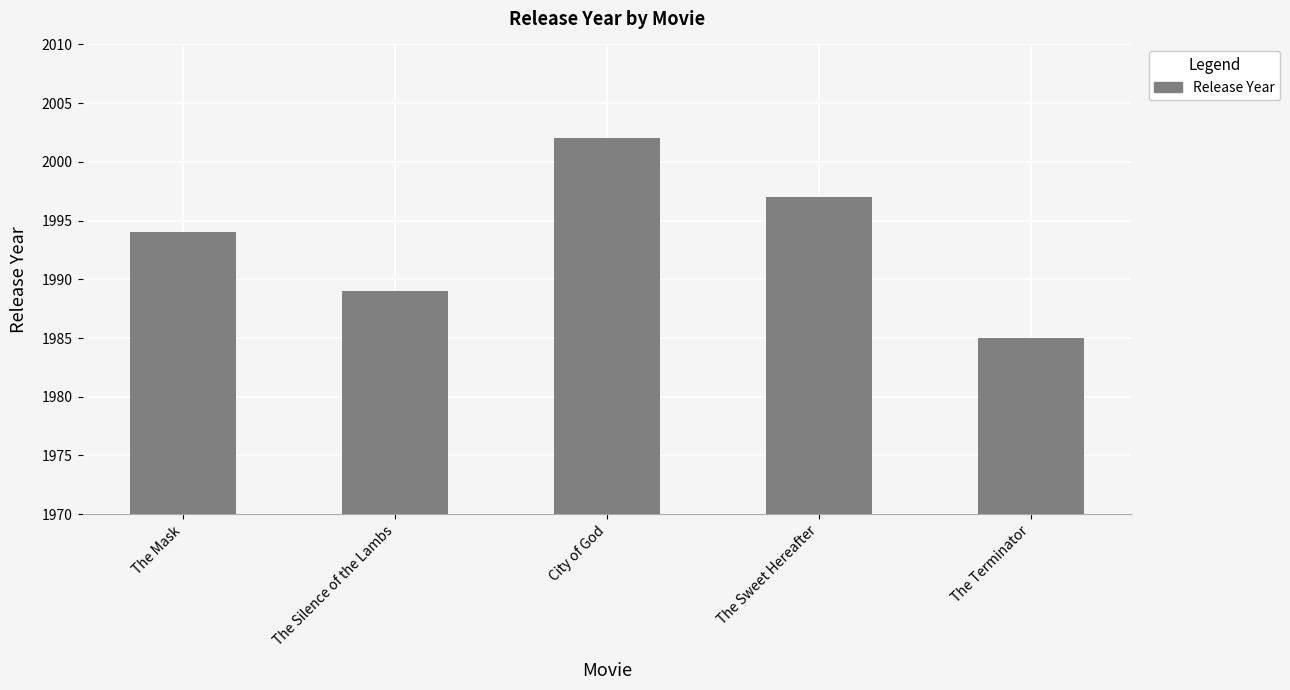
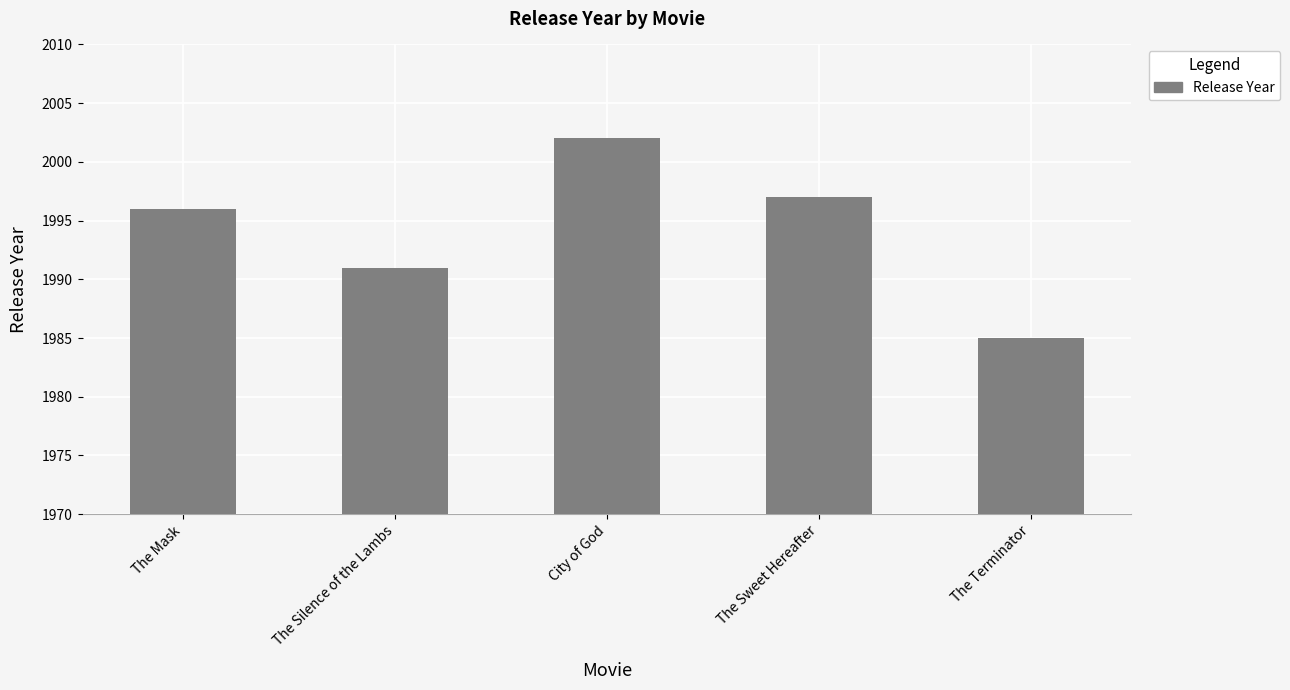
The Mask: 1994 -> 1996
The Silence of the Lambs: 1989 -> 1991
